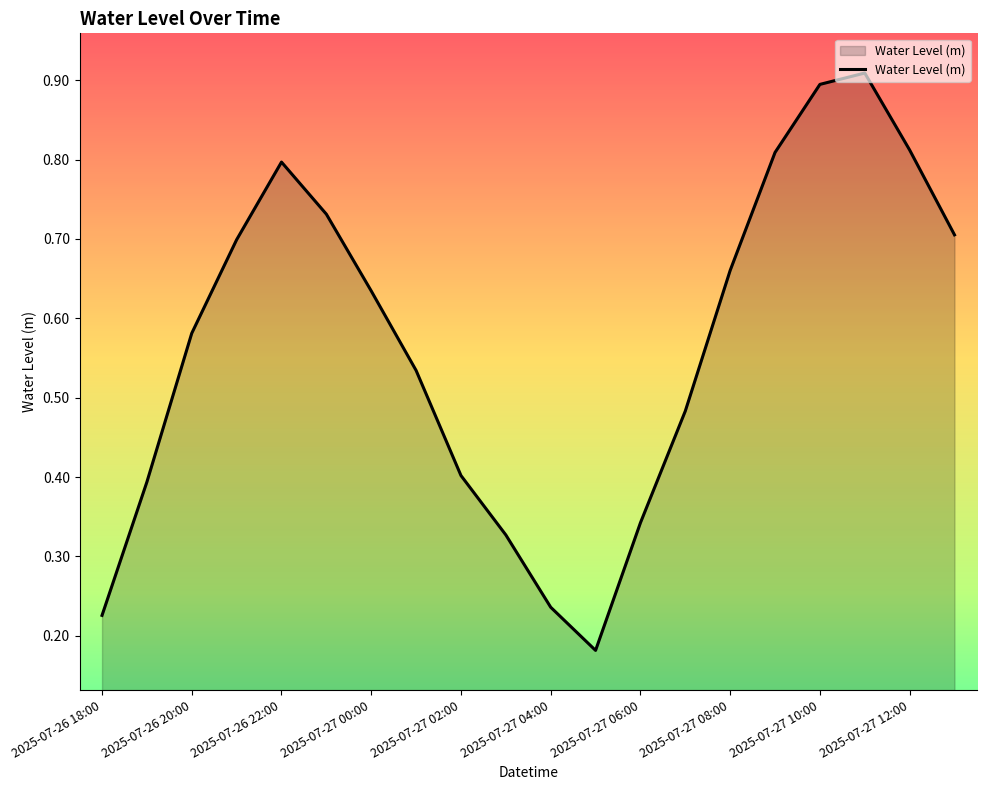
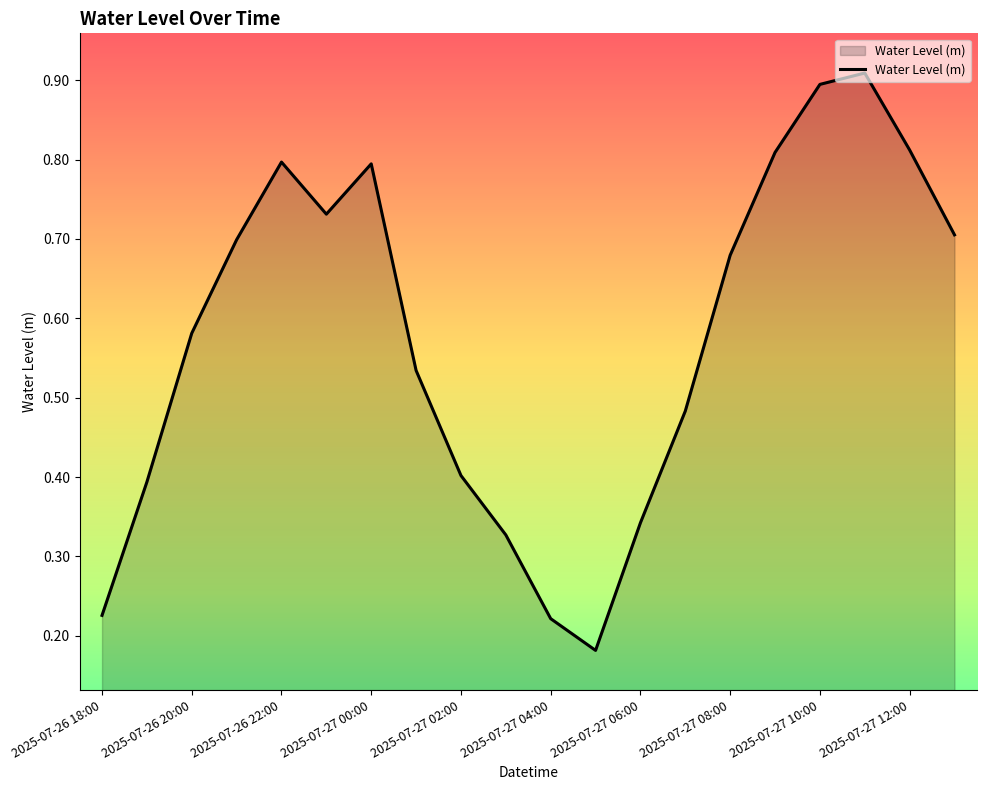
2025-07-27 00:00: 0.63 -> 0.79
2025-07-27 04:00: 0.24 -> 0.22
2025-07-27 08:00: 0.66 -> 0.68
